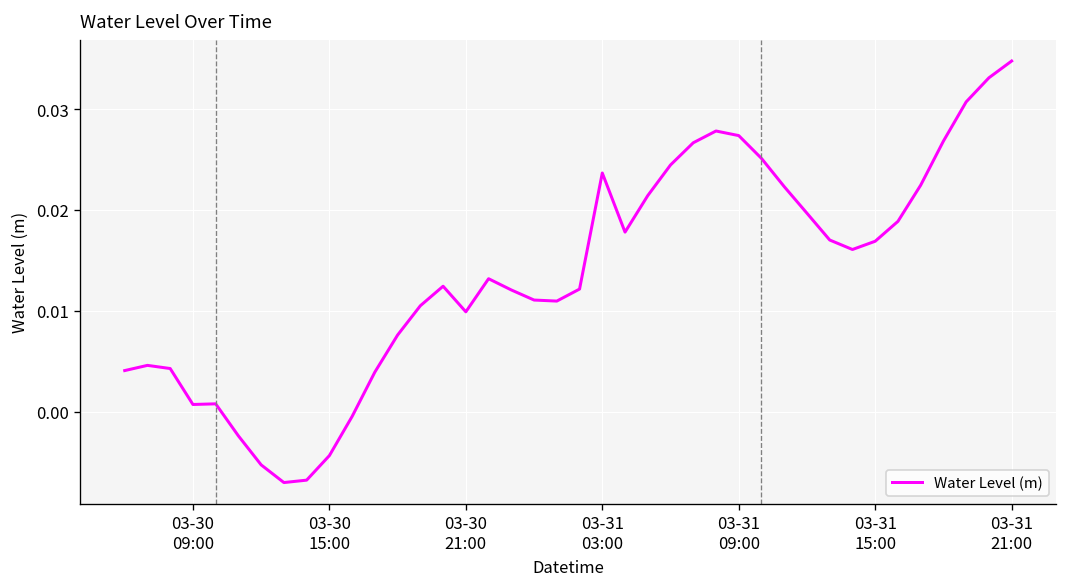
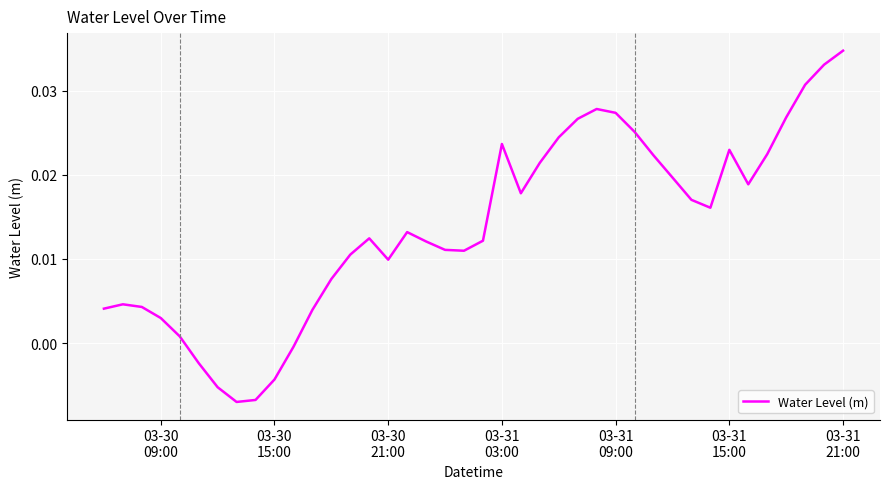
03-30 09:00: 0.001 -> 0.003
03-31 15:00: 0.017 -> 0.023
